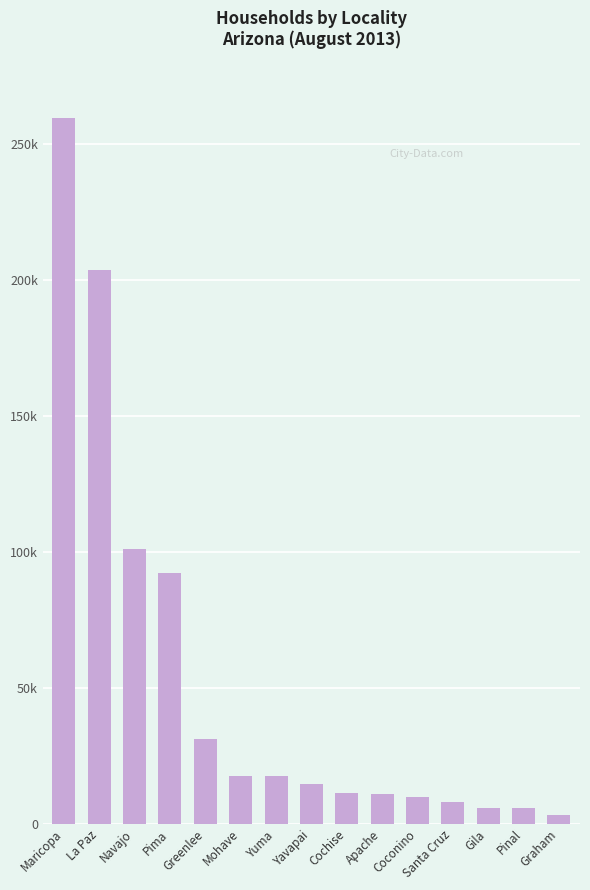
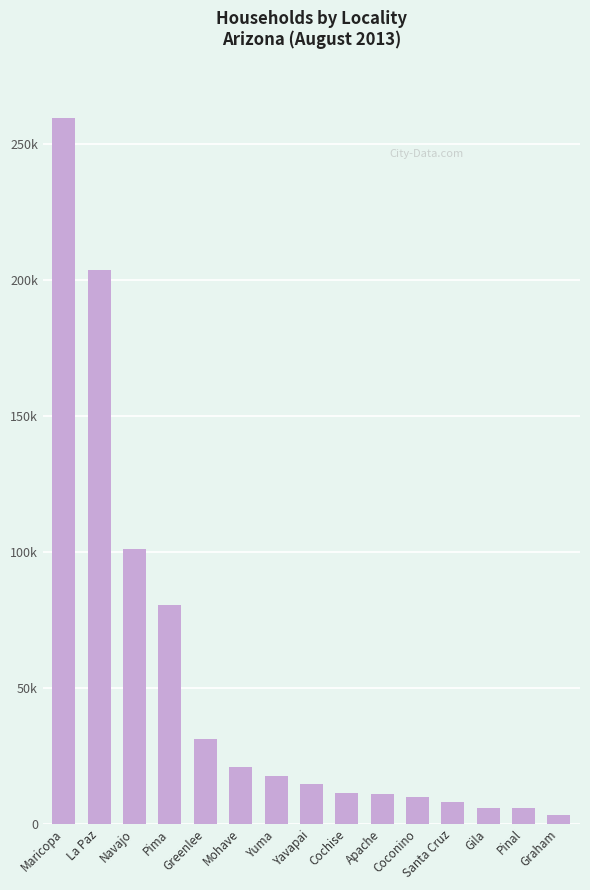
Pima: 92000 -> 81000
Mohave: 18000 -> 21000
